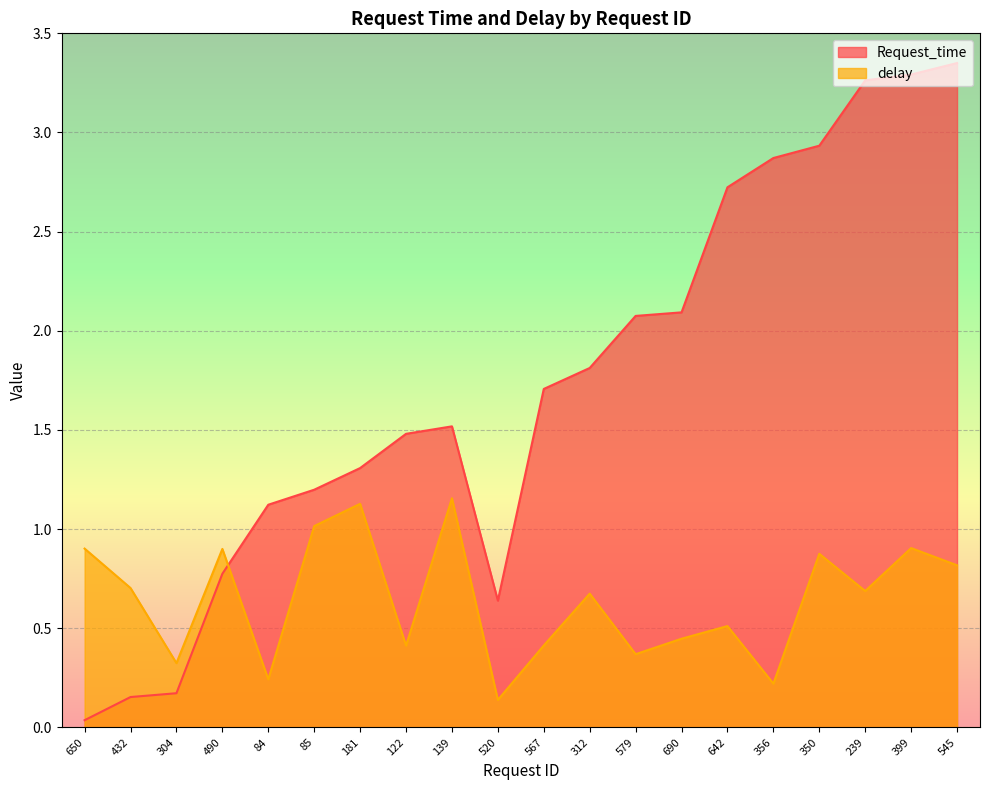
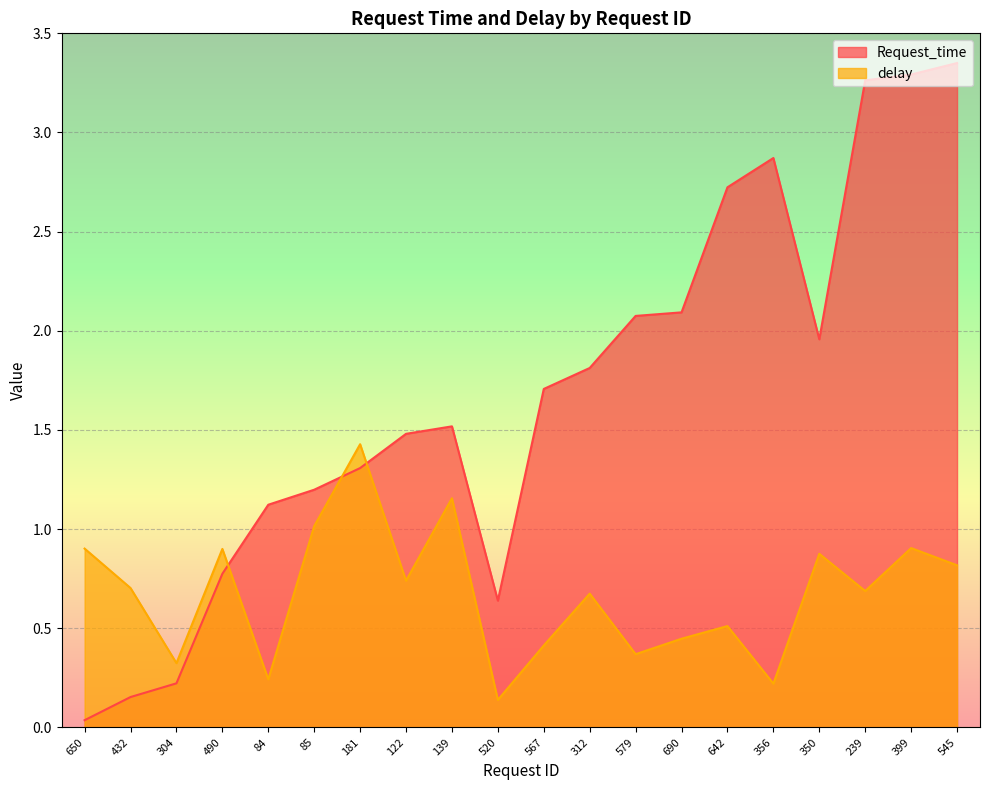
Request_time, 304: 0.17 -> 0.22
delay, 181: 1.13 -> 1.43
delay, 122: 0.41 -> 0.74
Request_time, 350: 2.93 -> 1.96
